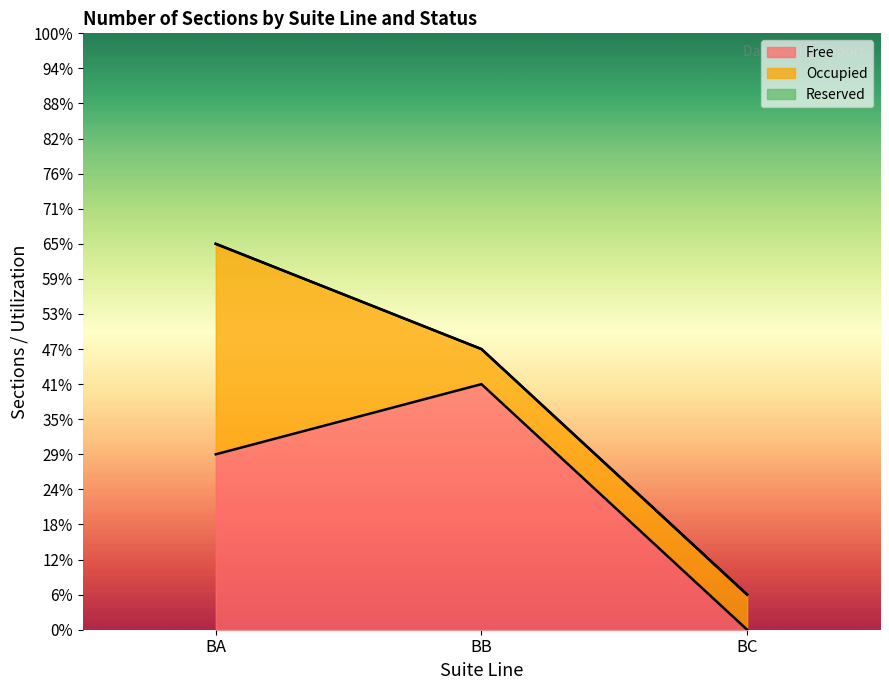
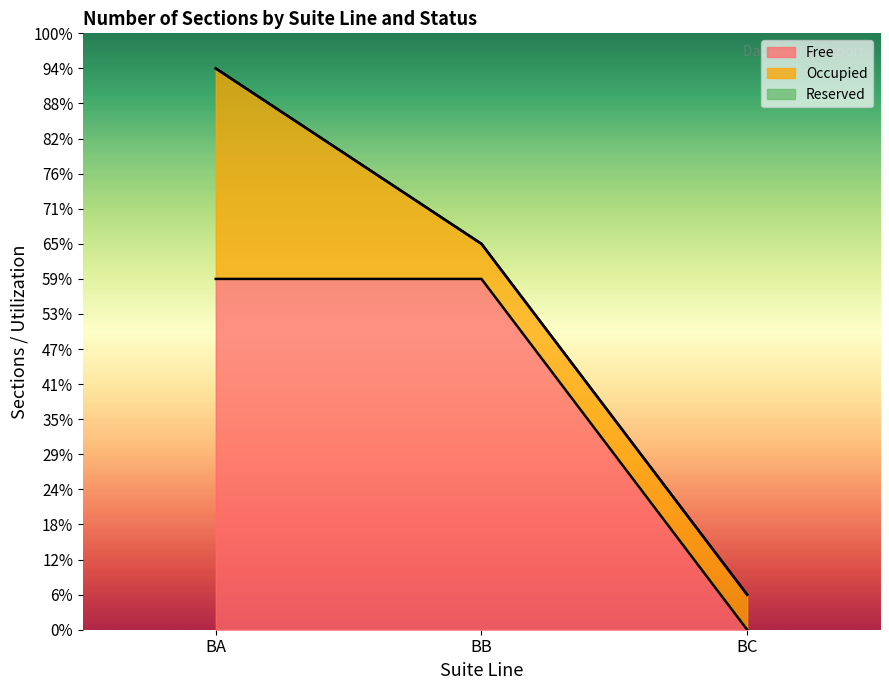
Free, BA: 29% -> 59%
Free, BB: 41% -> 59%
